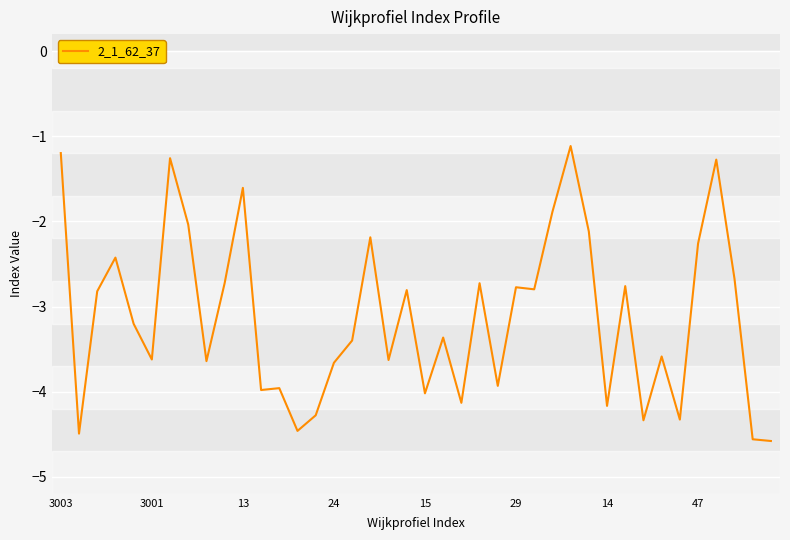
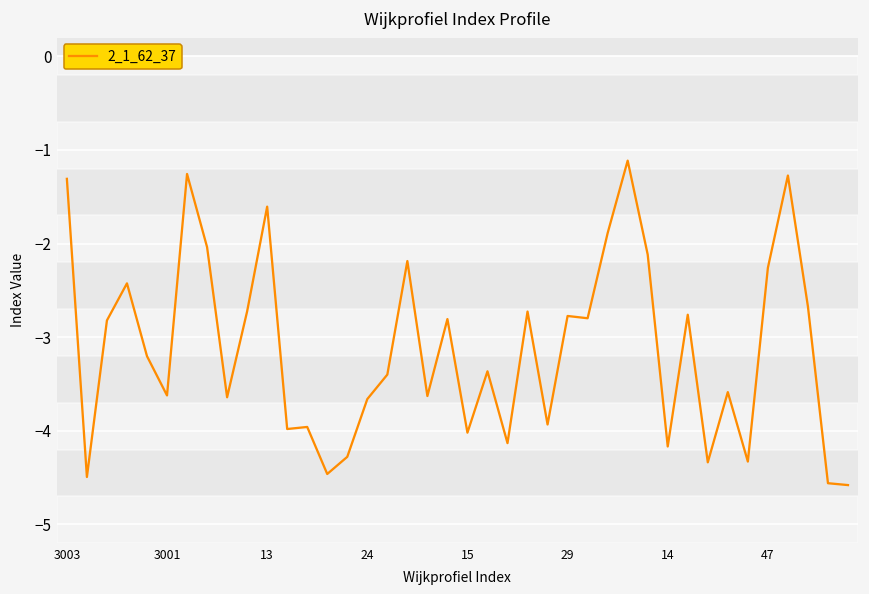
3003: -1.2 -> -1.3
